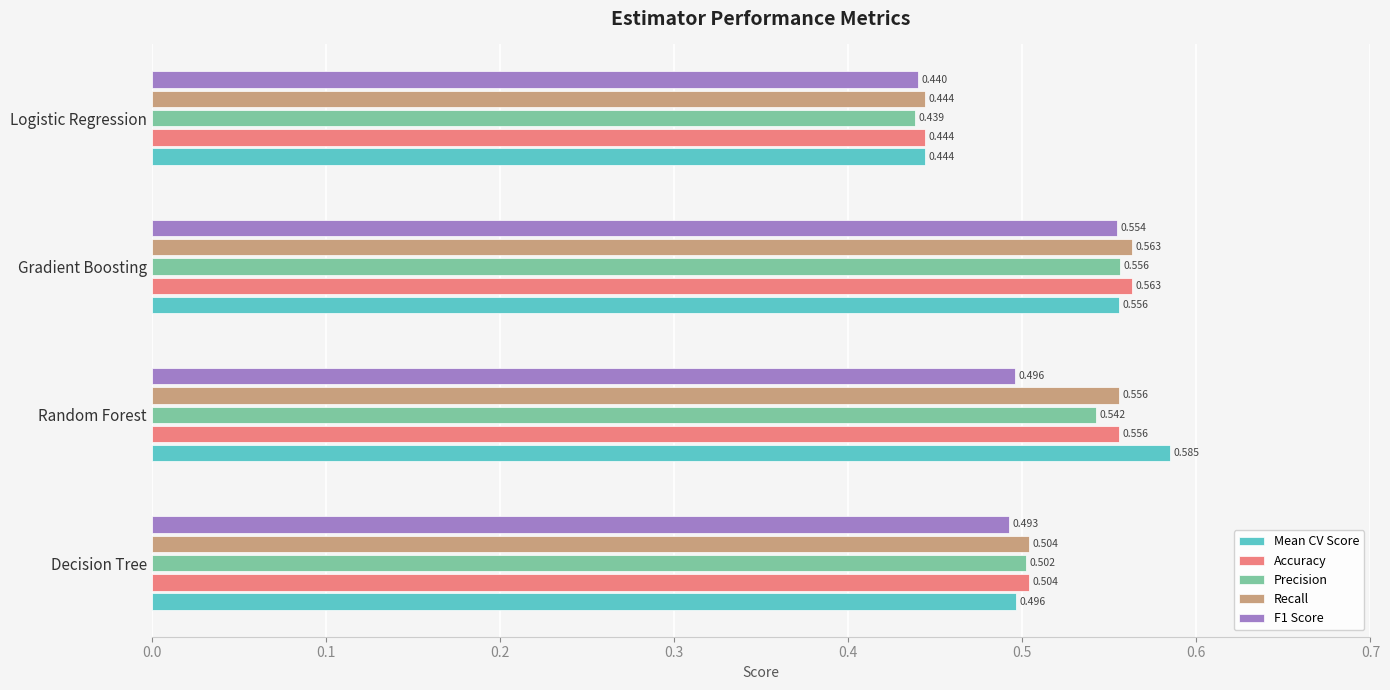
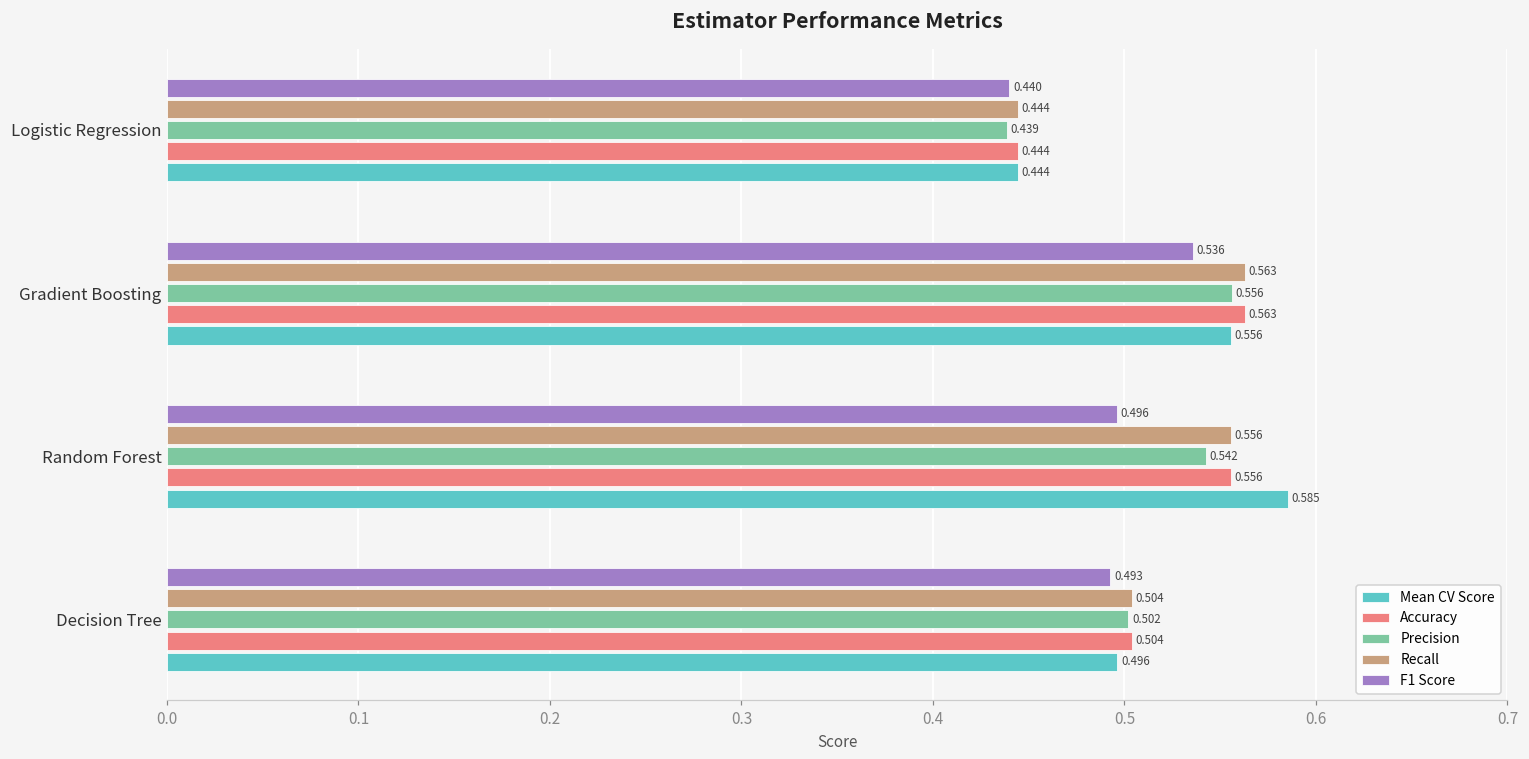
F1 Score, Gradient Boosting: 0.554 -> 0.536
